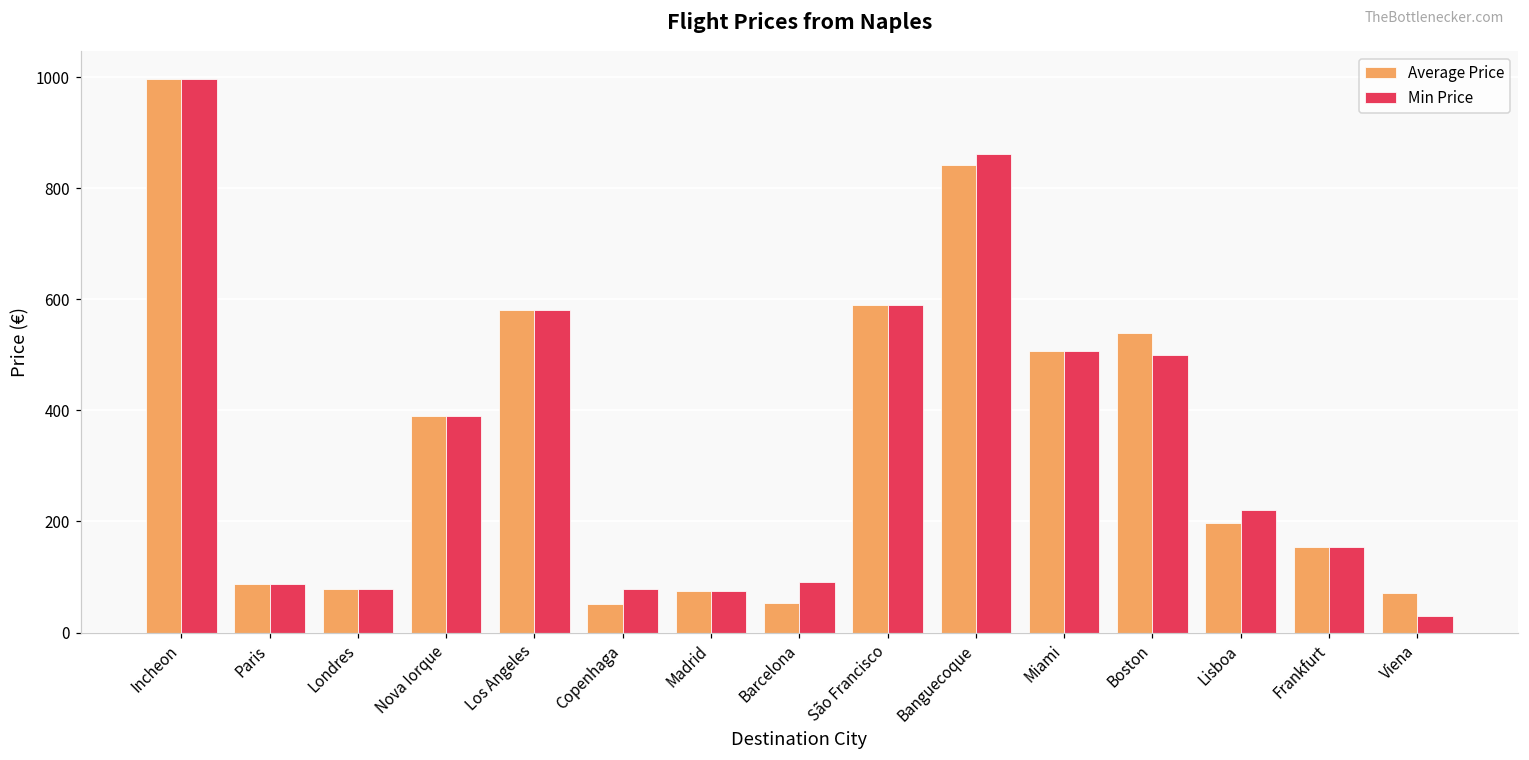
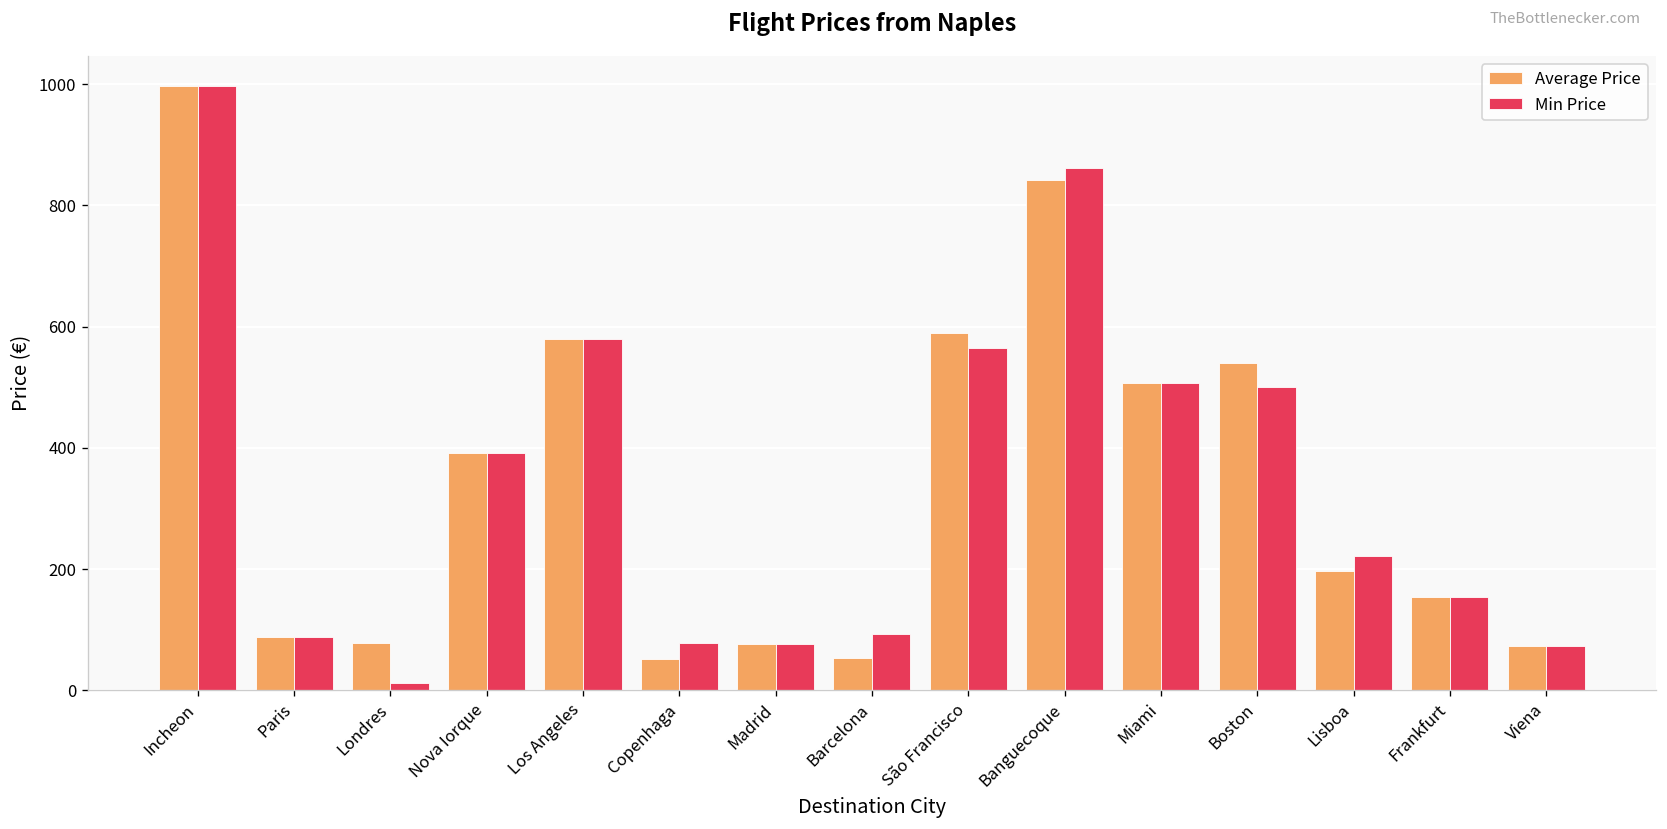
Min Price, Londres: 80 -> 10
Min Price, São Francisco: 590 -> 570
Min Price, Viena: 30 -> 70
